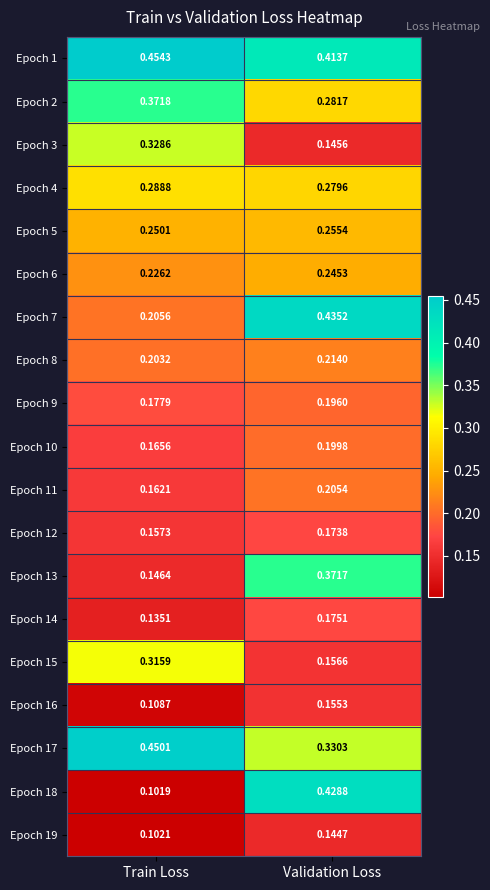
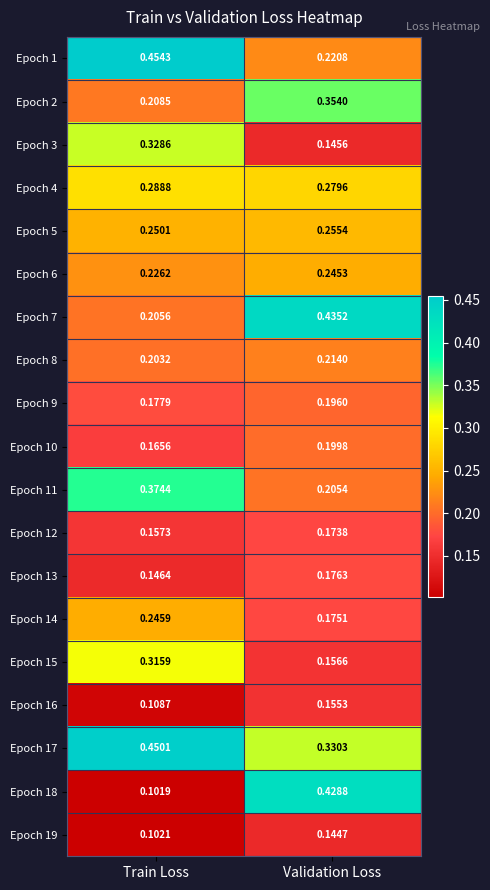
Epoch 1, Validation Loss: 0.4137 -> 0.2208
Epoch 2, Train Loss: 0.3718 -> 0.2085
Epoch 2, Validation Loss: 0.2817 -> 0.3540
Epoch 11, Train Loss: 0.1621 -> 0.3744
Epoch 13, Validation Loss: 0.3717 -> 0.1763
Epoch 14, Train Loss: 0.1351 -> 0.2459
